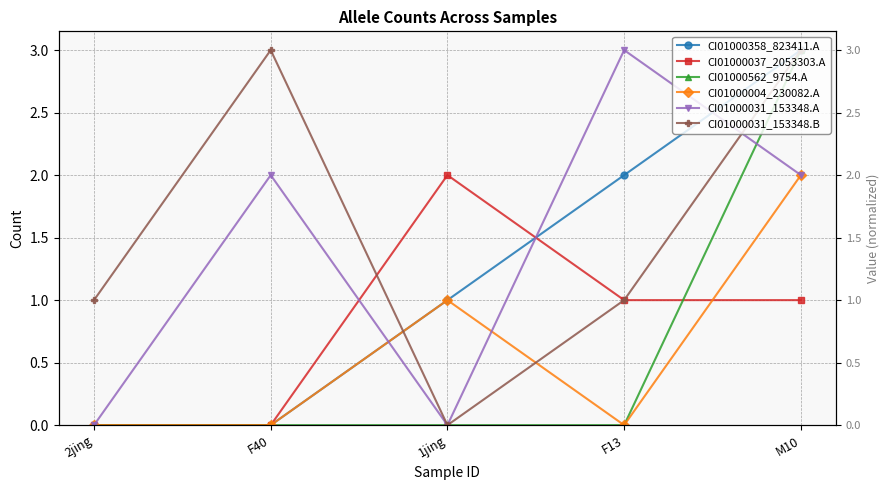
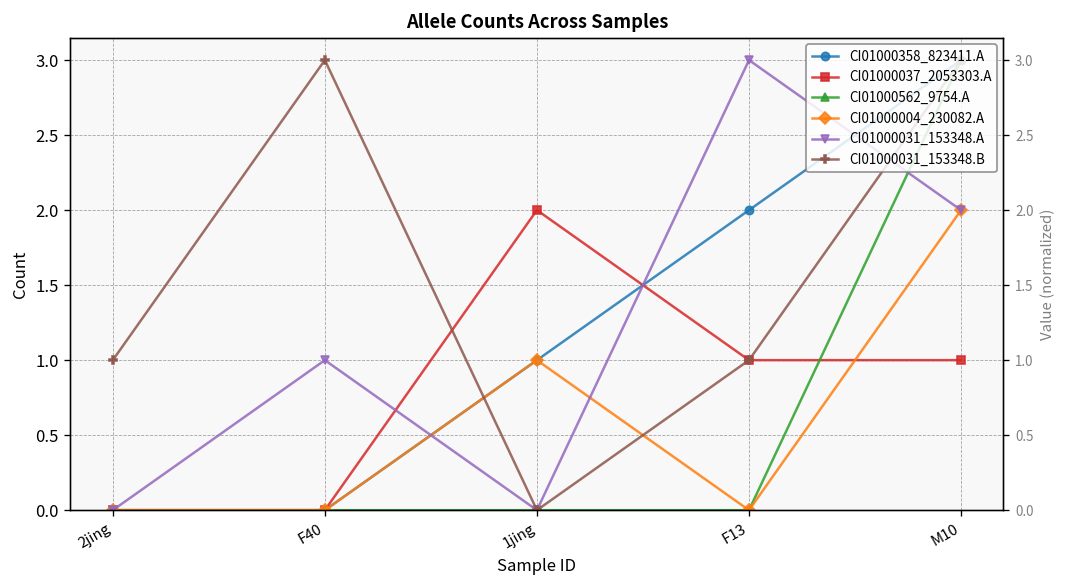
CI01000031_153348.A, F40: 2 -> 1
